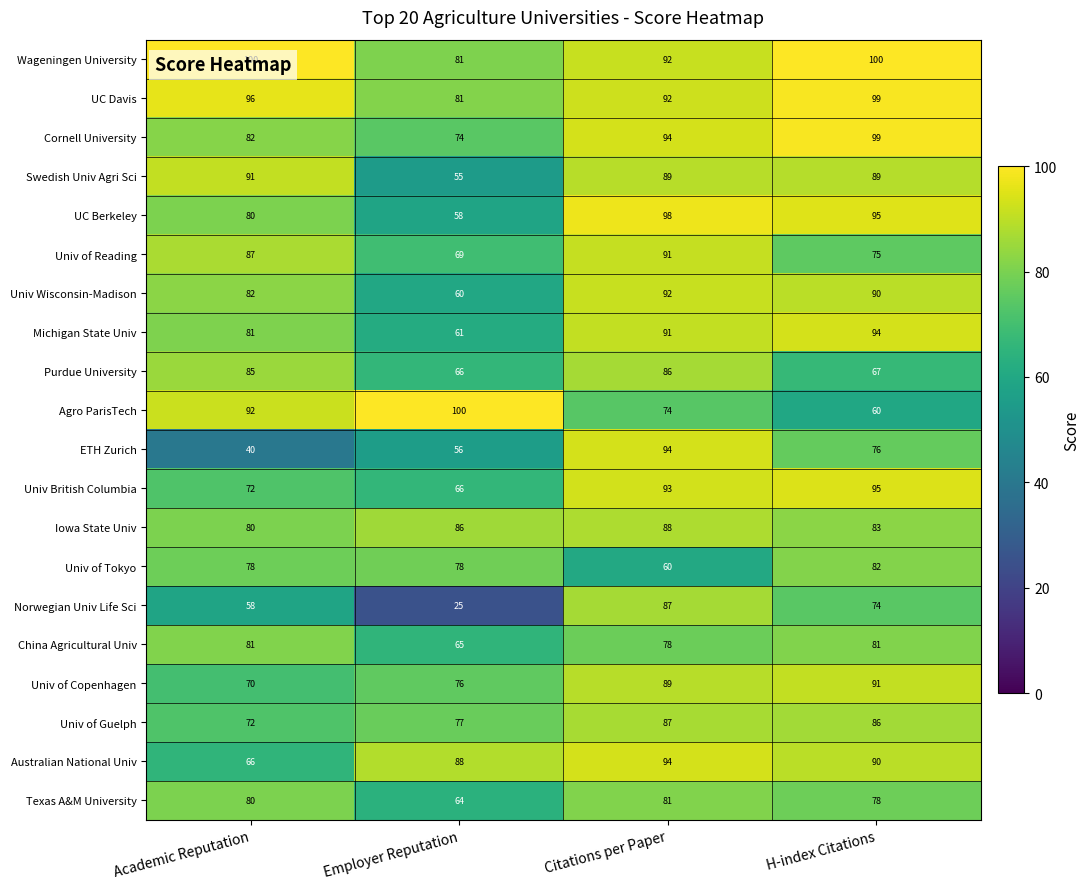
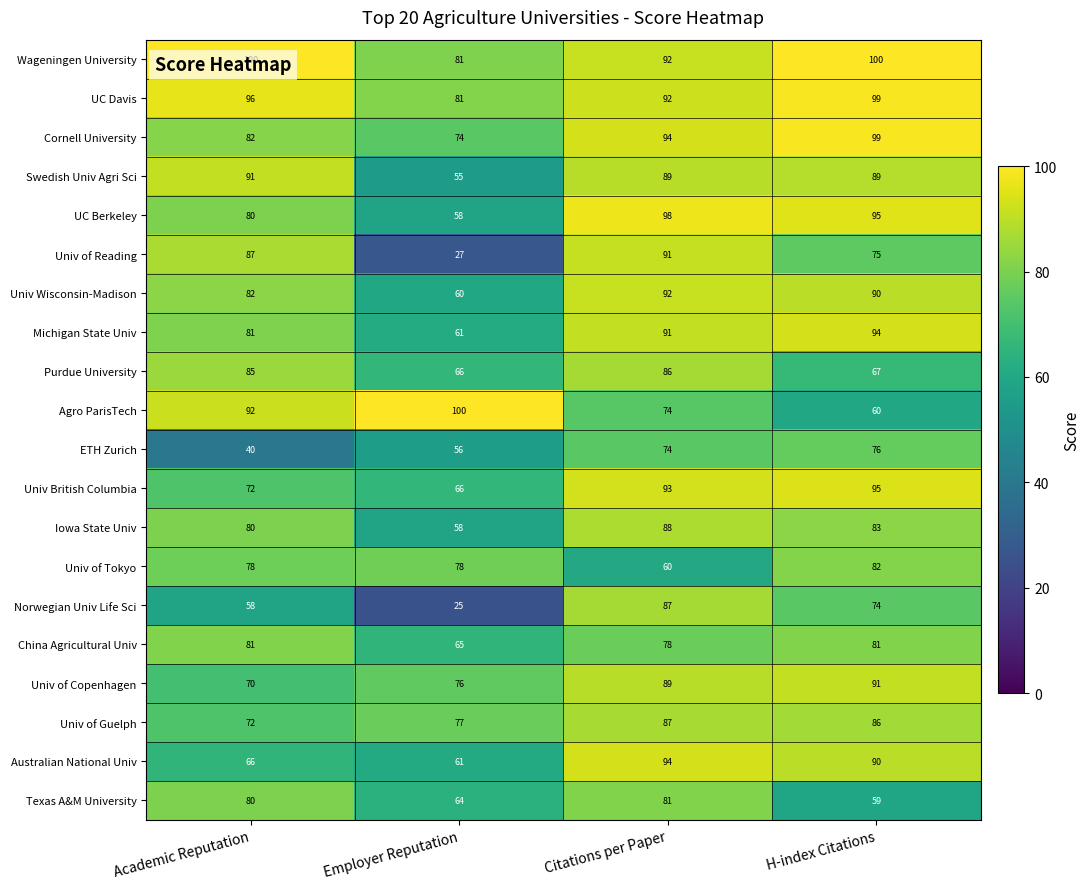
Univ of Reading, Employer Reputation: 69 -> 27
ETH Zurich, Citations per Paper: 94 -> 74
Iowa State Univ, Employer Reputation: 86 -> 58
Australian National Univ, Employer Reputation: 88 -> 61
Texas A&M University, H-index Citations: 78 -> 59
